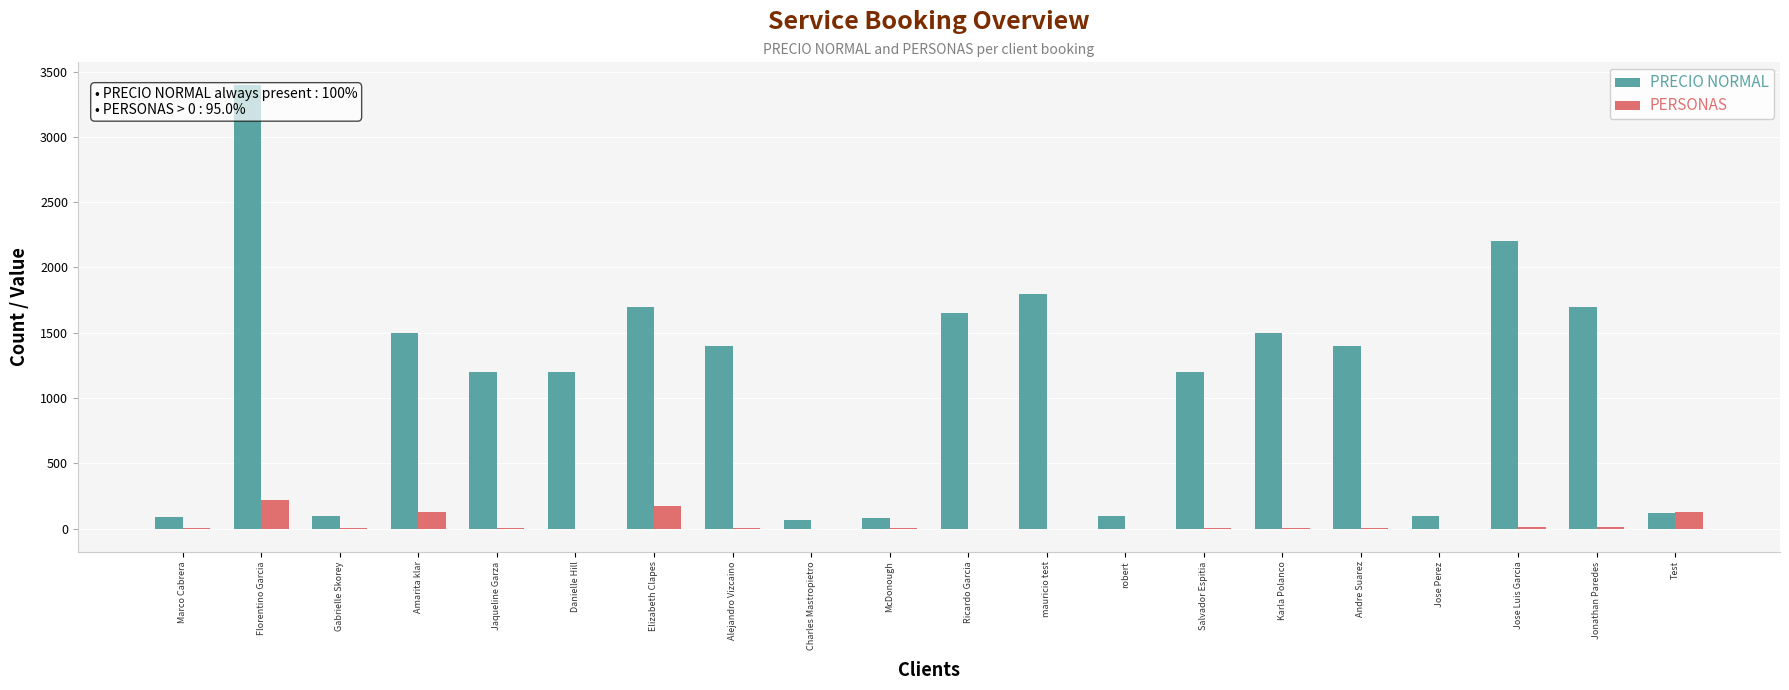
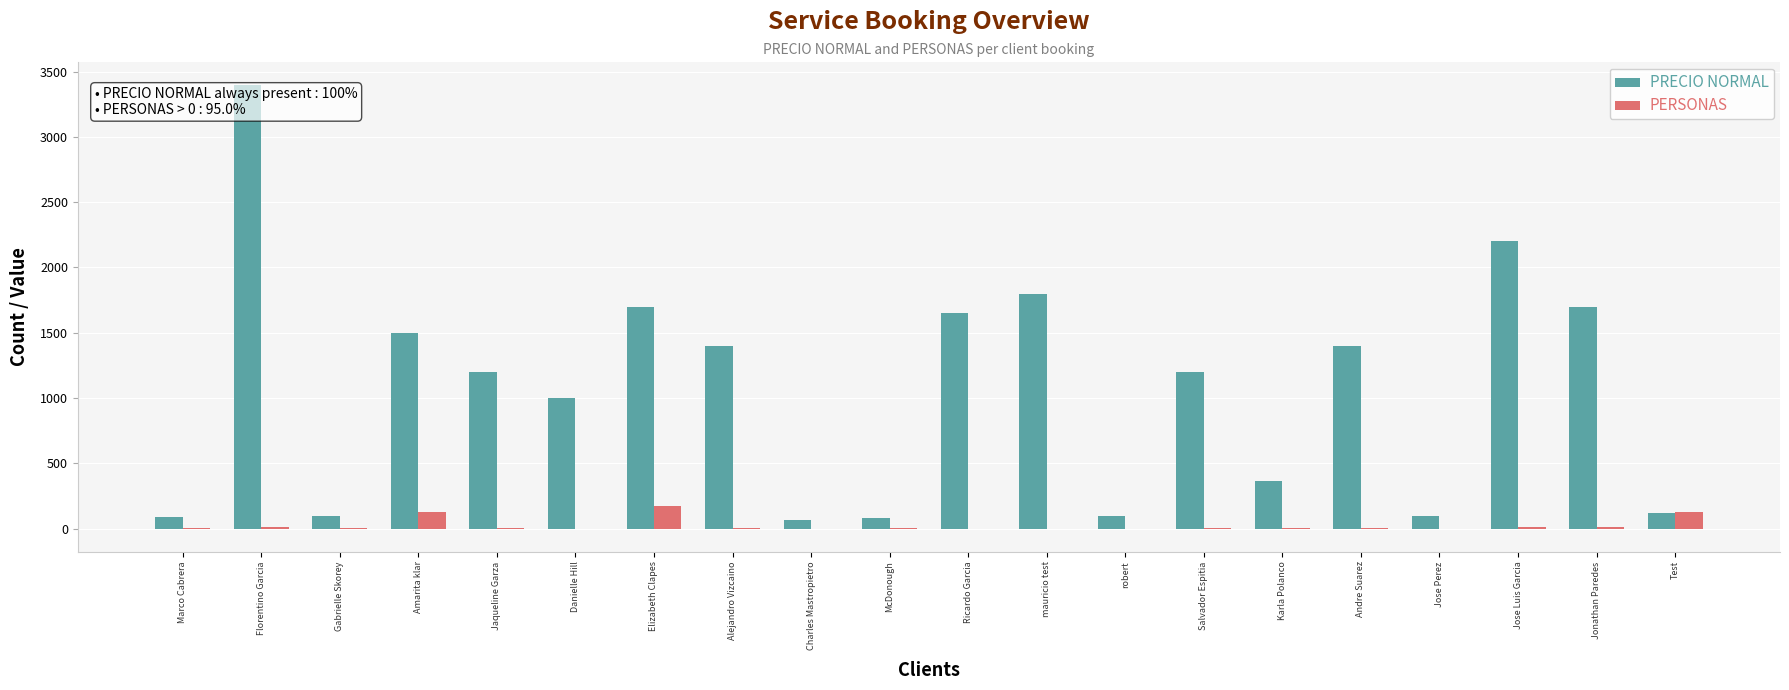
PERSONAS, Florentino Garcia: 220 -> 20
PRECIO NORMAL, Danielle Hill: 1200 -> 1000
PRECIO NORMAL, Karla Polanco: 1500 -> 360
